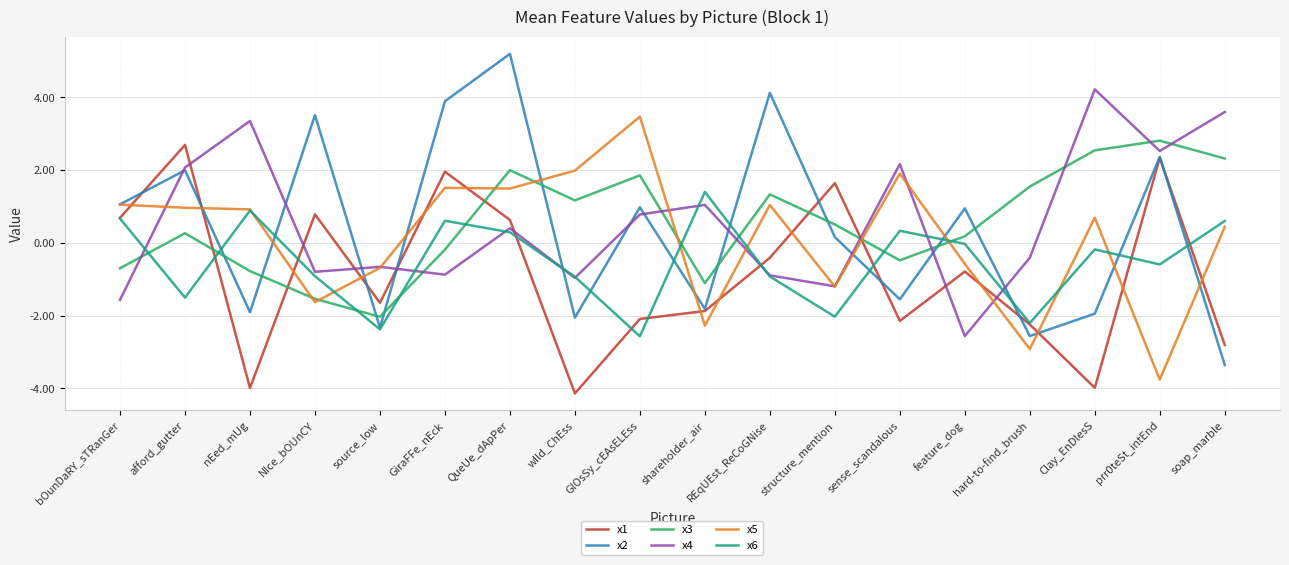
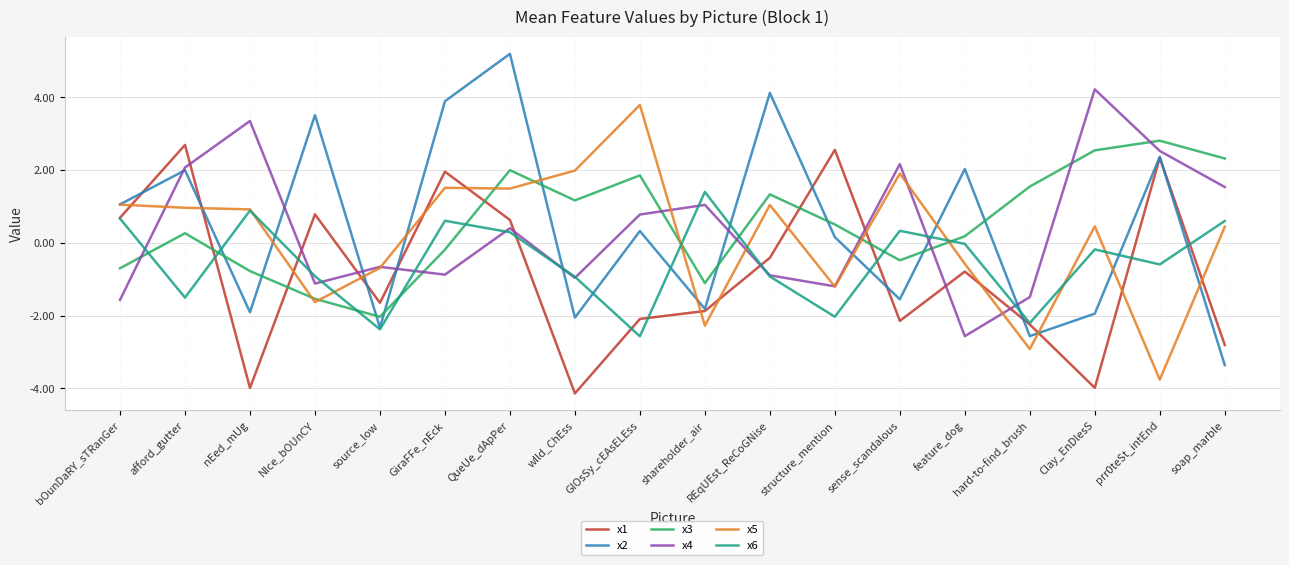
x4, NIce_bOUnCY: -0.8 -> -1.1
x2, GlOsSy_cEAsELEss: 1.0 -> 0.3
x5, GlOsSy_cEAsELEss: 3.5 -> 3.8
x1, structure_mention: 1.6 -> 2.6
x2, feature_dog: 0.9 -> 2.0
x4, hard-to-find_brush: -0.4 -> -1.5
x5, Clay_EnDlesS: 0.7 -> 0.5
x4, soap_marble: 3.6 -> 1.5
